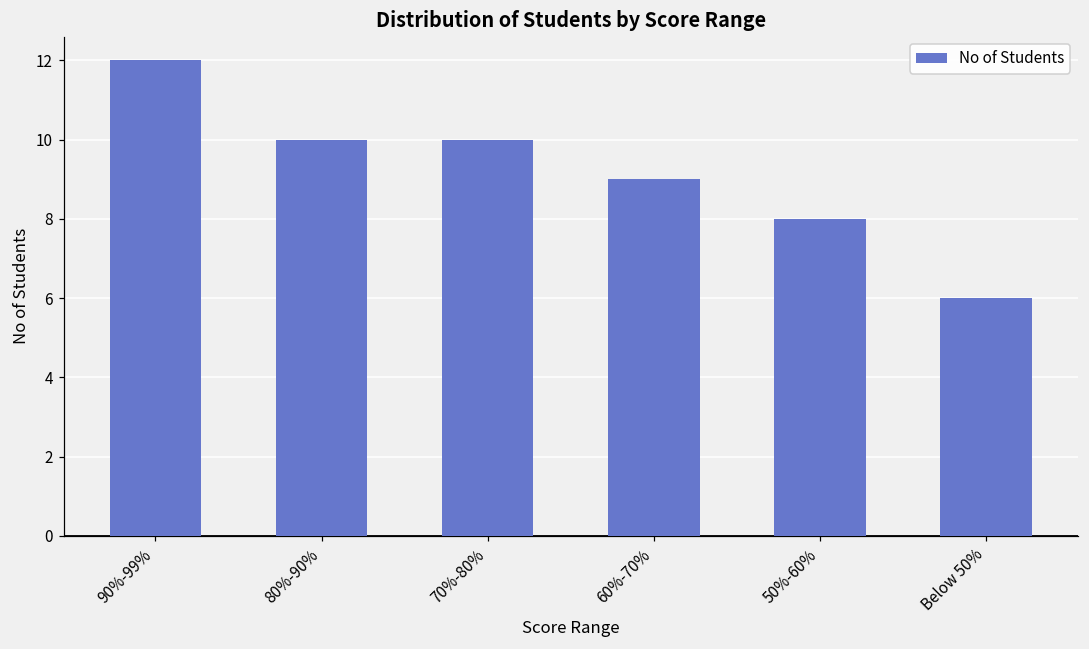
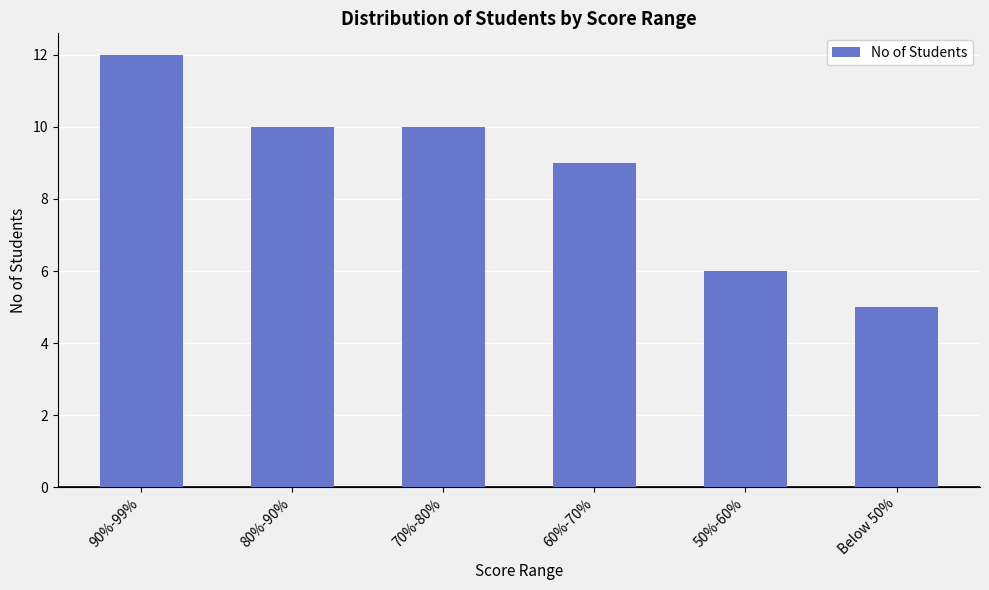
50%-60%: 8 -> 6
Below 50%: 6 -> 5
